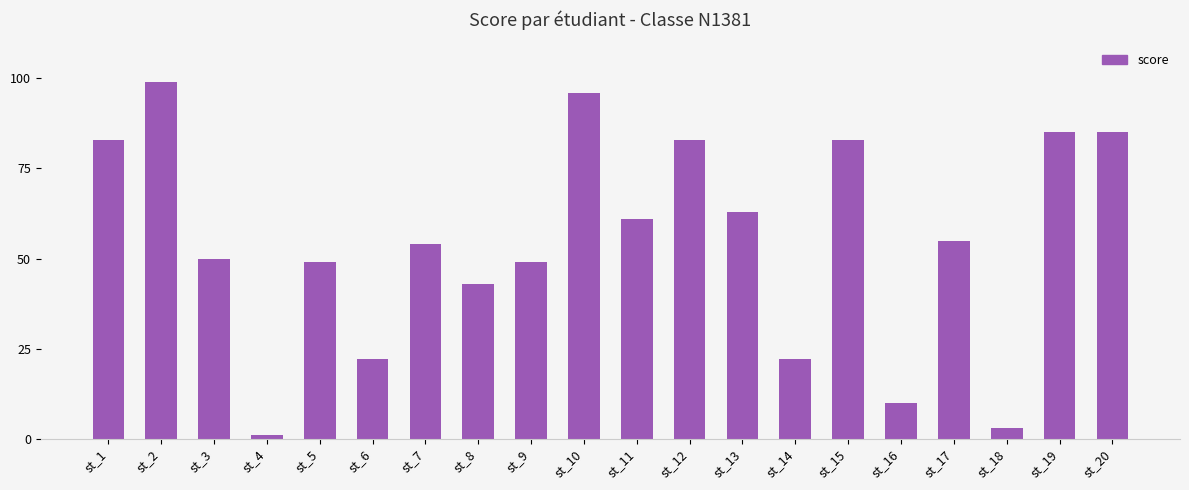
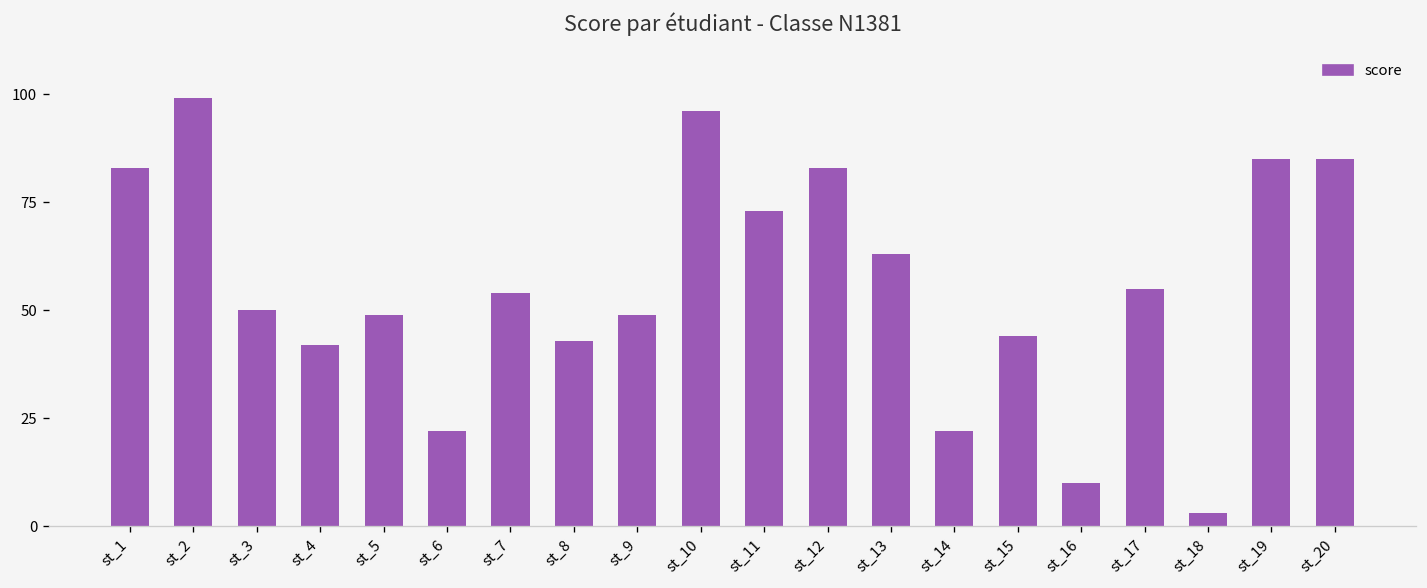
st_4: 1 -> 42
st_11: 61 -> 73
st_15: 83 -> 44
